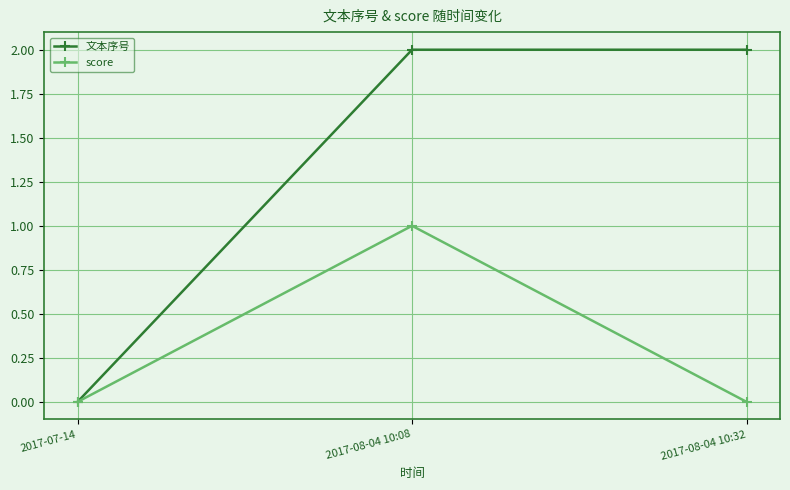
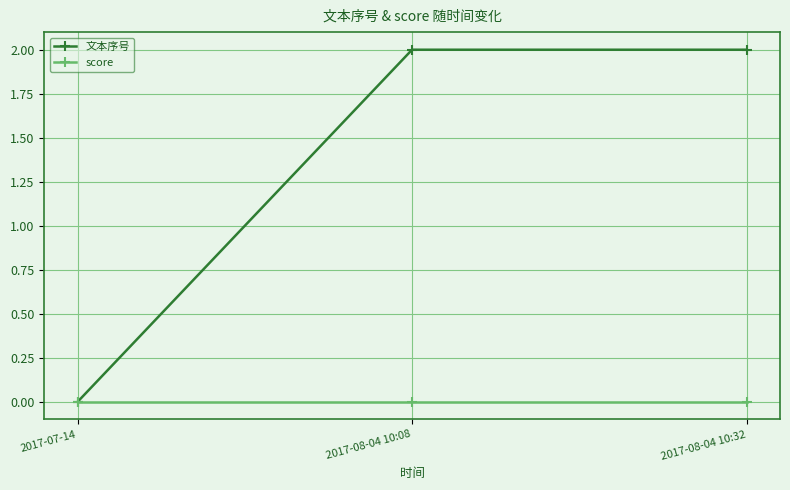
score, 2017-08-04 10:08: 1 -> 0
